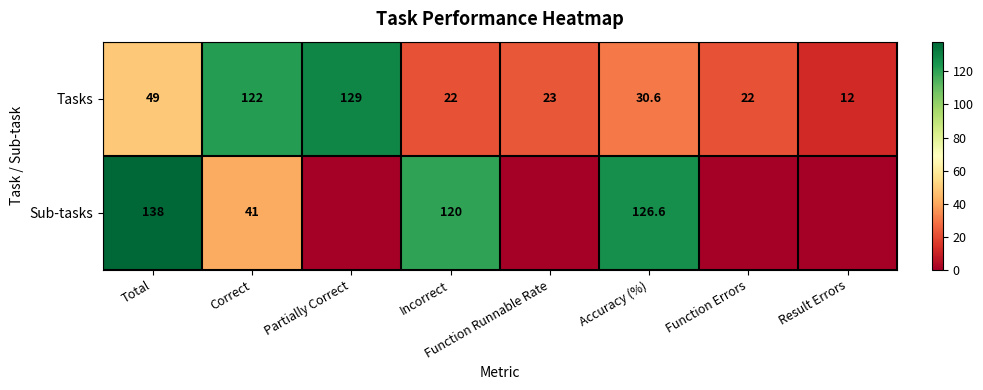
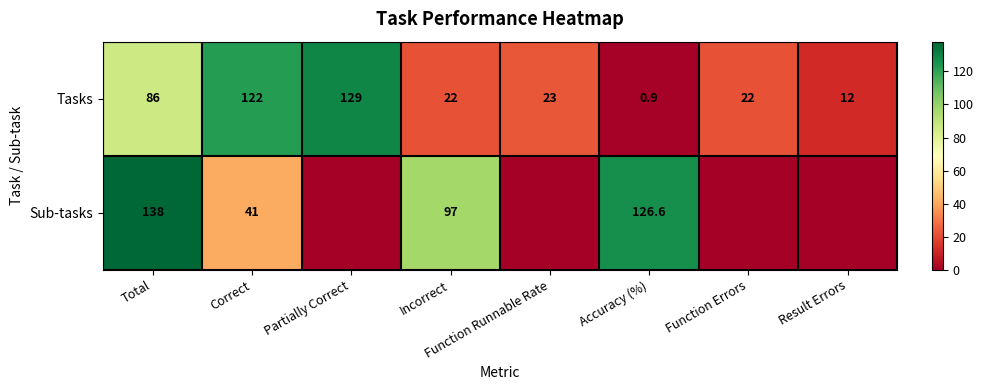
Tasks, Total: 49 -> 86
Tasks, Accuracy (%): 30.6 -> 0.9
Sub-tasks, Incorrect: 120 -> 97
